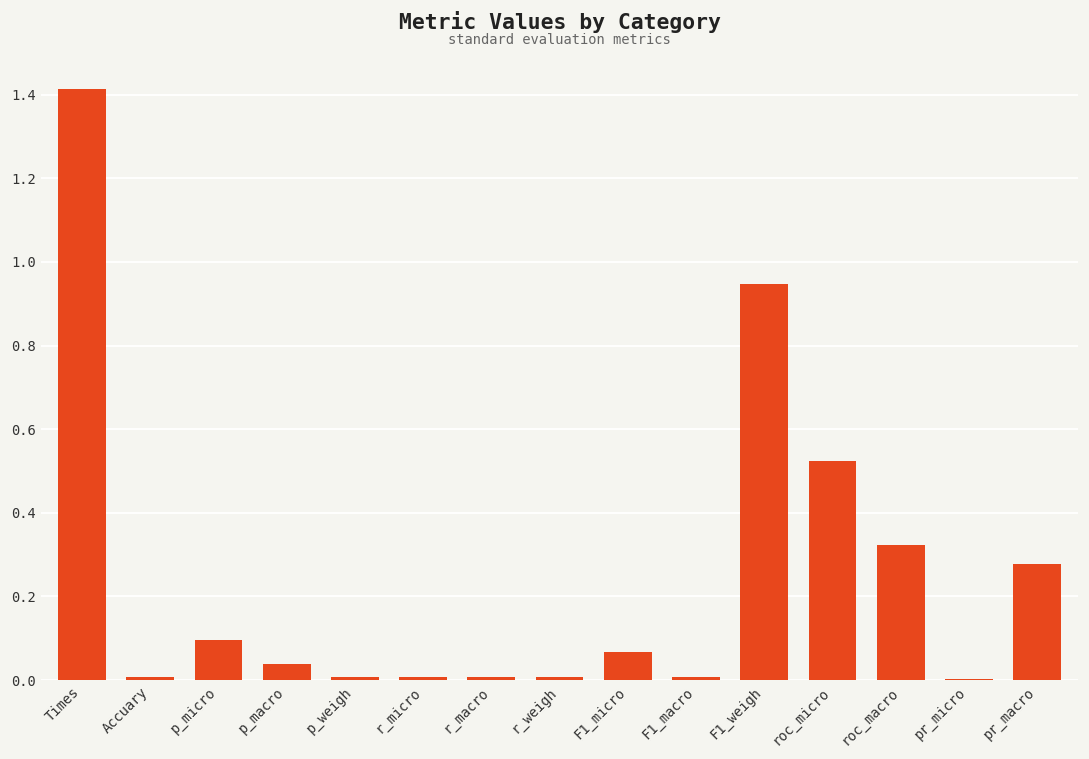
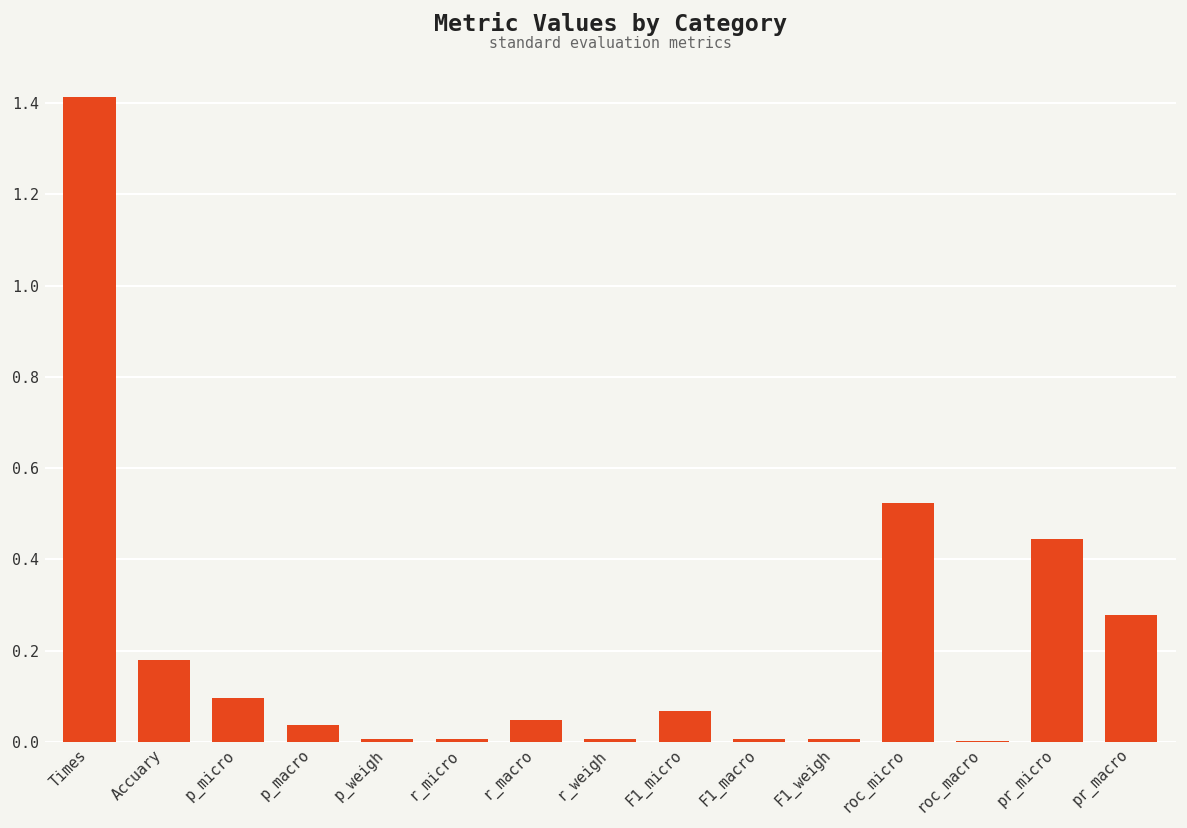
Accuary: 0.01 -> 0.18
r_macro: 0.01 -> 0.05
F1_weigh: 0.95 -> 0.01
roc_macro: 0.32 -> 0.00
pr_micro: 0.00 -> 0.45
